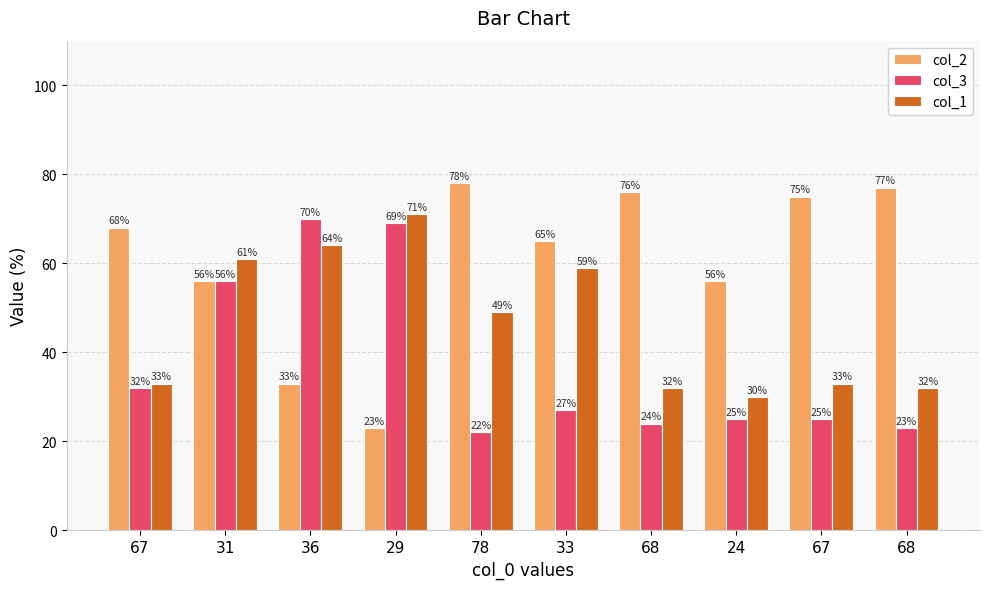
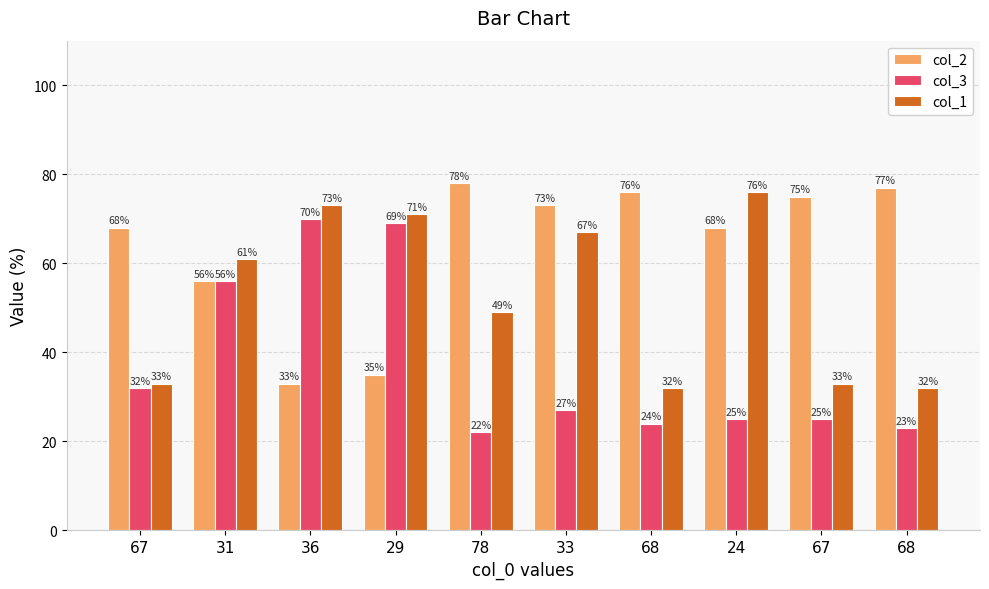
col_1, 36: 64% -> 73%
col_2, 29: 23% -> 35%
col_2, 33: 65% -> 73%
col_1, 33: 59% -> 67%
col_2, 24: 56% -> 68%
col_1, 24: 30% -> 76%
